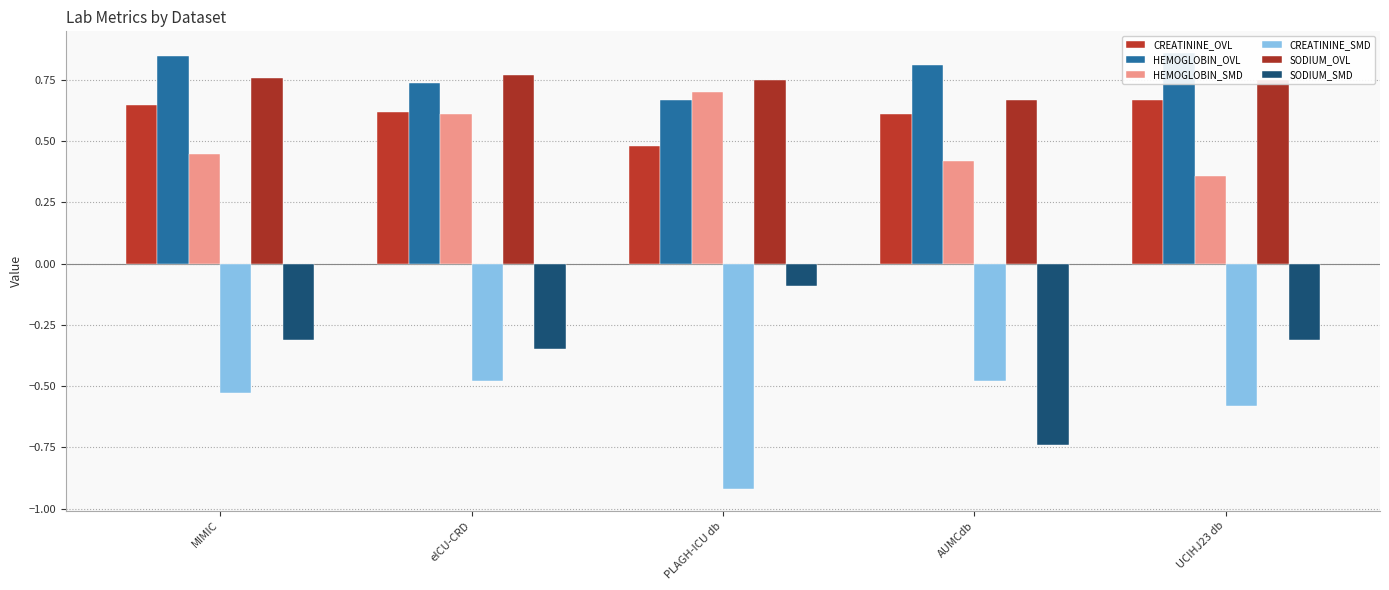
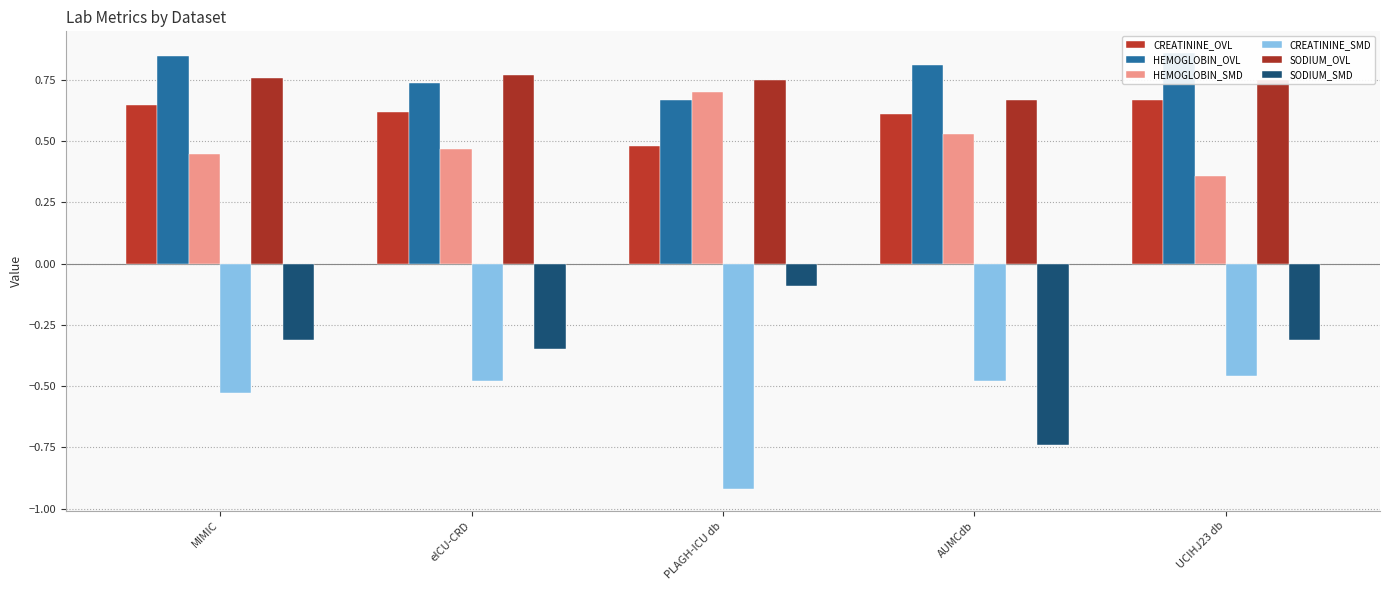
HEMOGLOBIN_SMD, eICU-CRD: 0.61 -> 0.47
HEMOGLOBIN_SMD, AUMCdb: 0.42 -> 0.53
CREATININE_SMD, UCIHJ23 db: -0.58 -> -0.46
